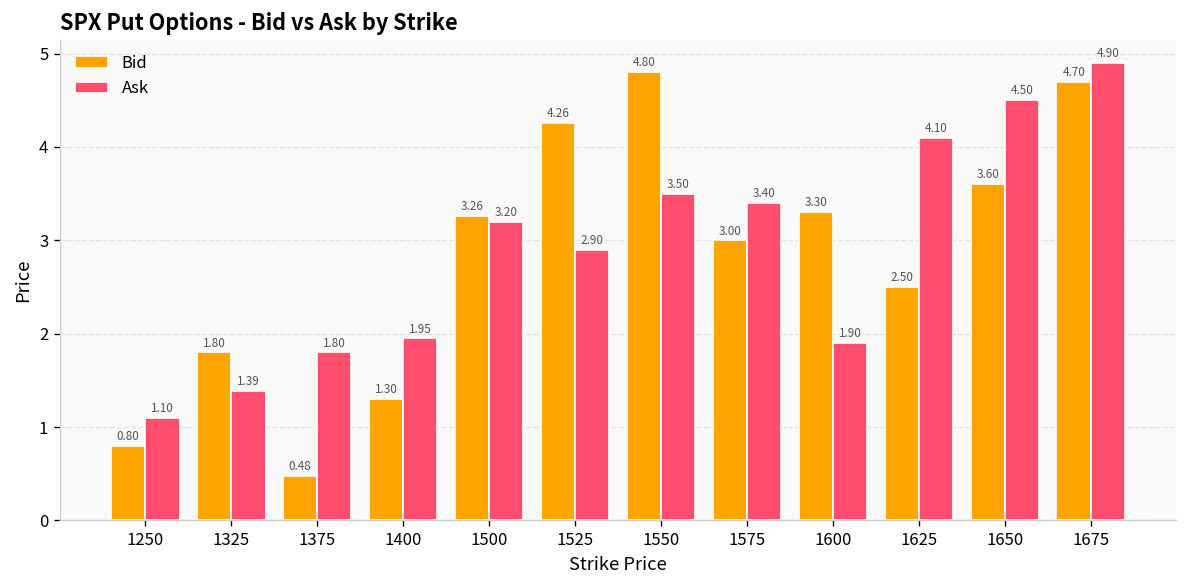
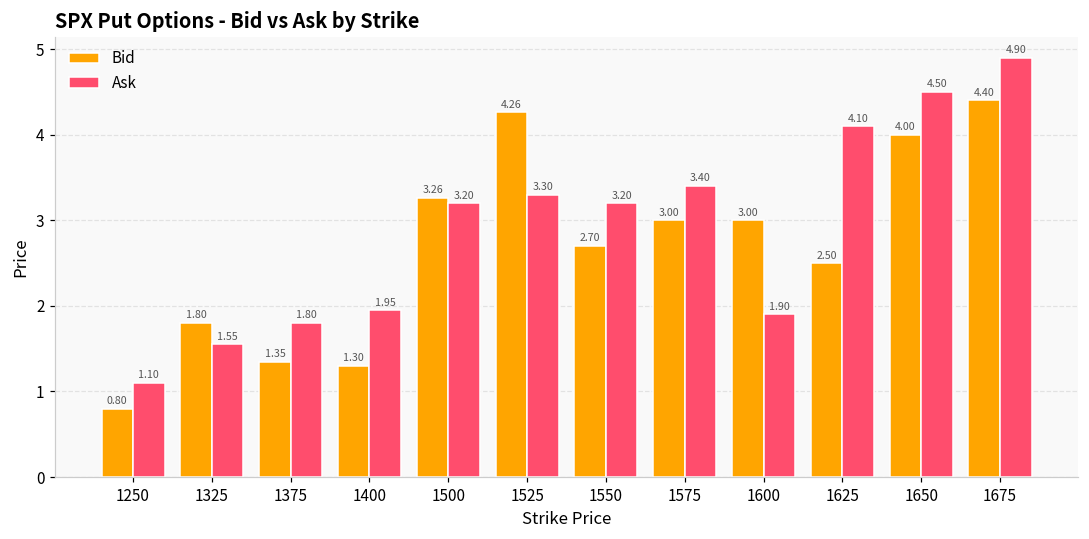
Ask, 1325: 1.39 -> 1.55
Bid, 1375: 0.48 -> 1.35
Ask, 1525: 2.90 -> 3.30
Bid, 1550: 4.80 -> 2.70
Ask, 1550: 3.50 -> 3.20
Bid, 1600: 3.30 -> 3.00
Bid, 1650: 3.60 -> 4.00
Bid, 1675: 4.70 -> 4.40
